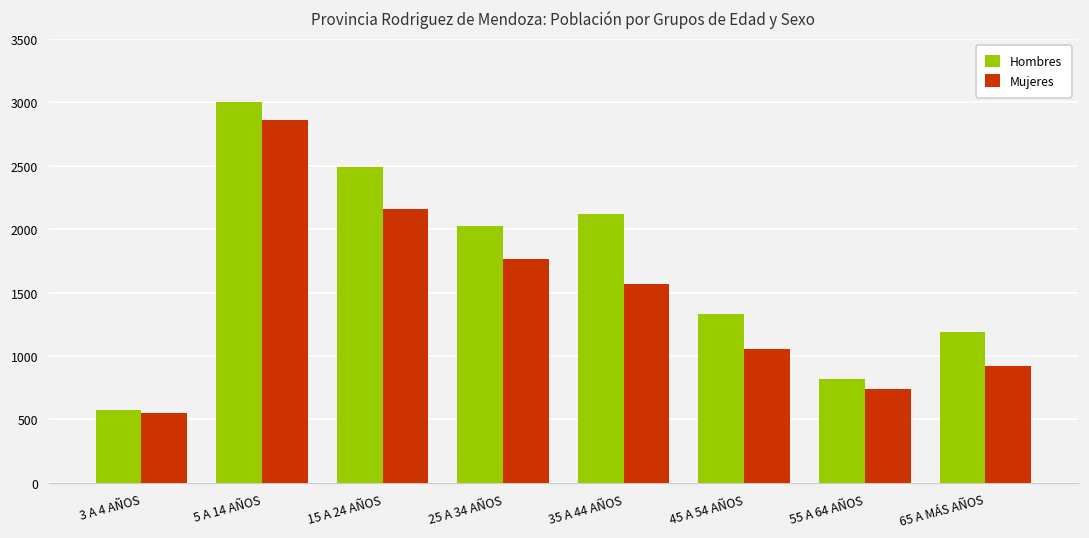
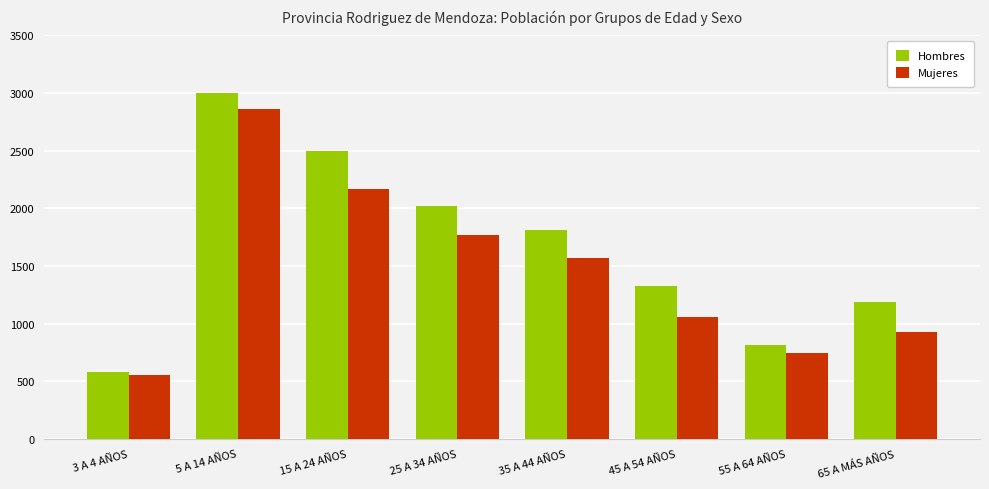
Hombres, 35 A 44 AÑOS: 2120 -> 1810
